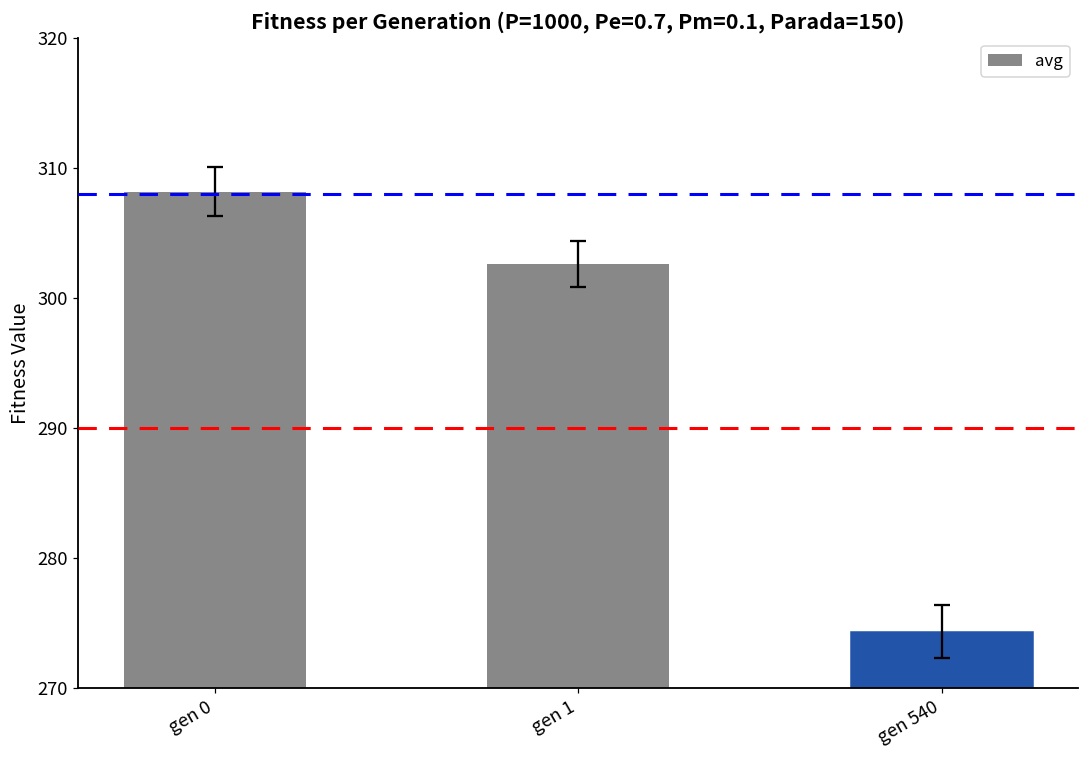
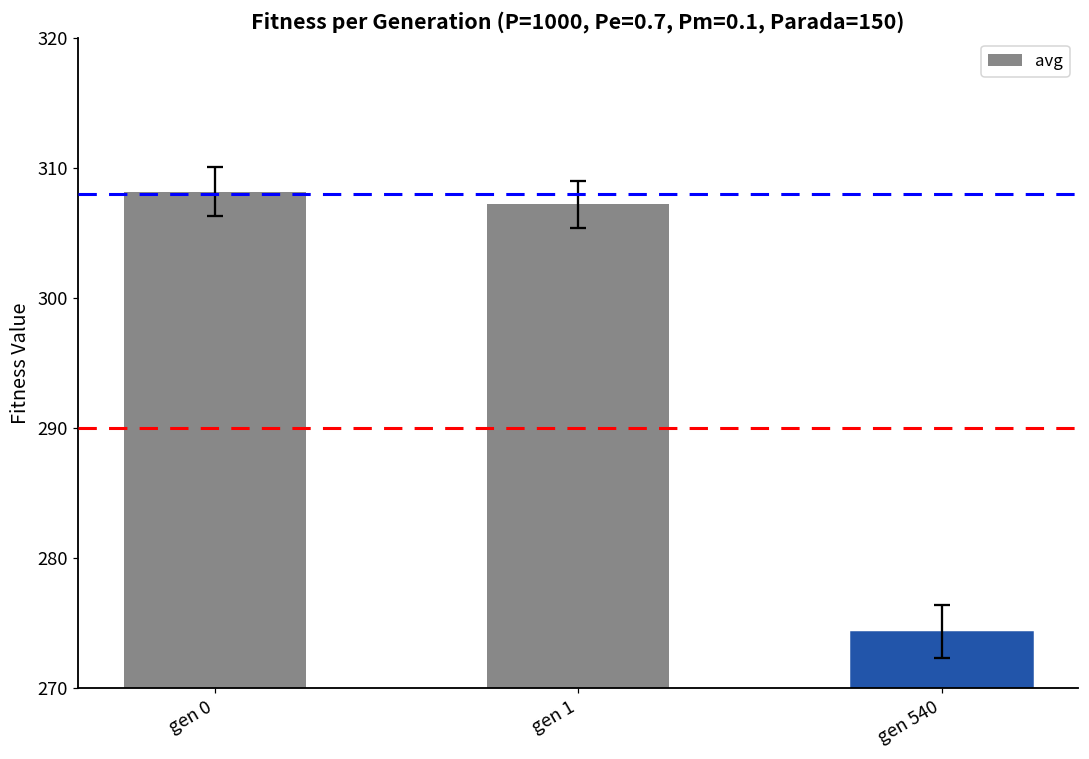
avg, gen 1: 302.6 -> 307.2
